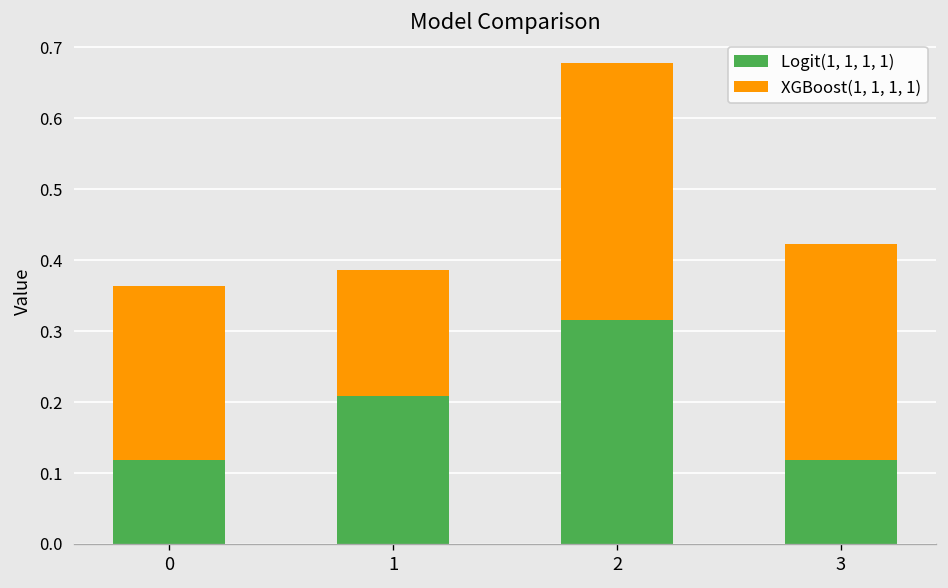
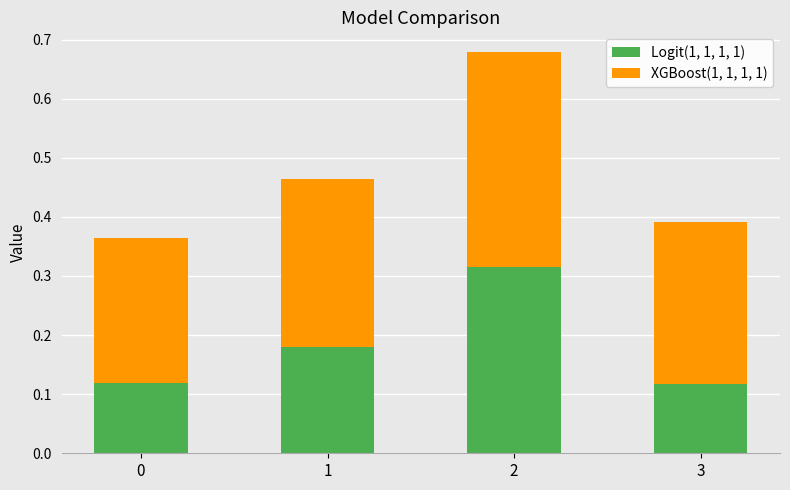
Logit(1, 1, 1, 1), 1: 0.21 -> 0.18
XGBoost(1, 1, 1, 1), 1: 0.18 -> 0.28
XGBoost(1, 1, 1, 1), 3: 0.31 -> 0.27
